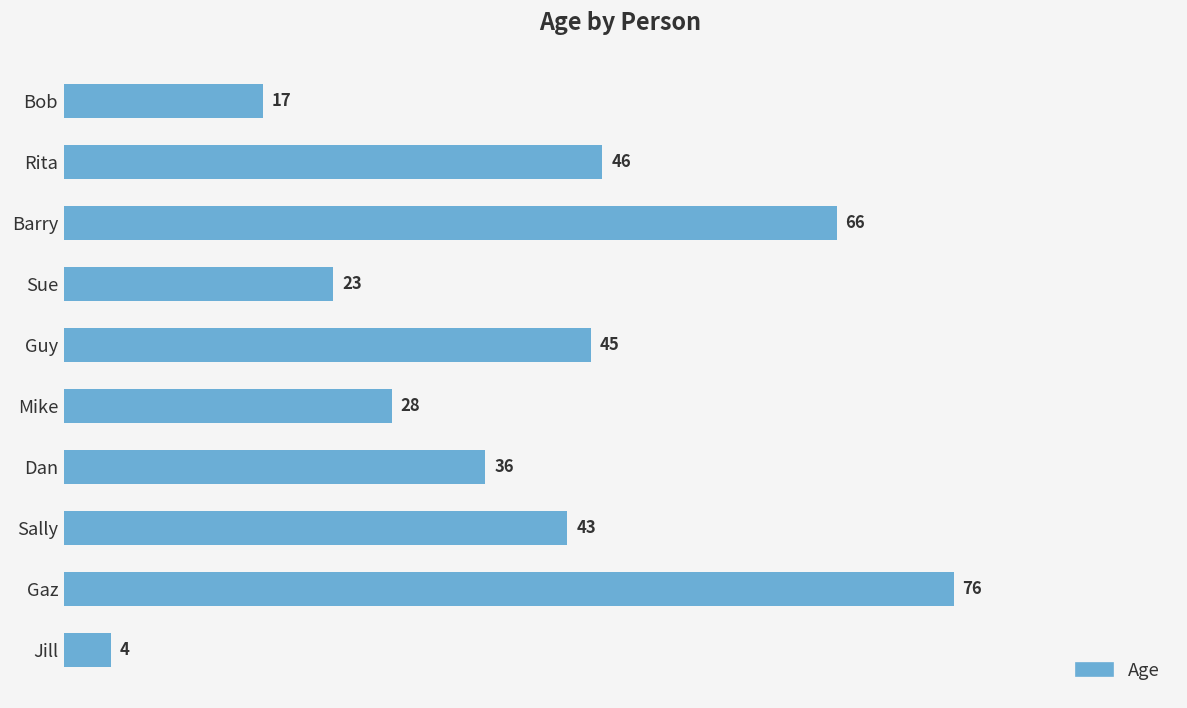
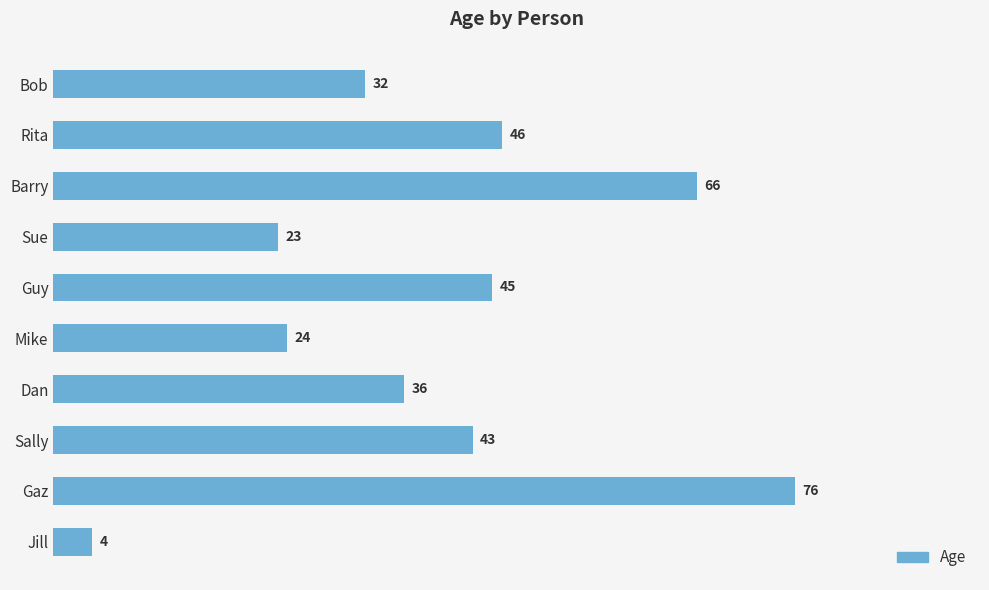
Bob: 17 -> 32
Mike: 28 -> 24
